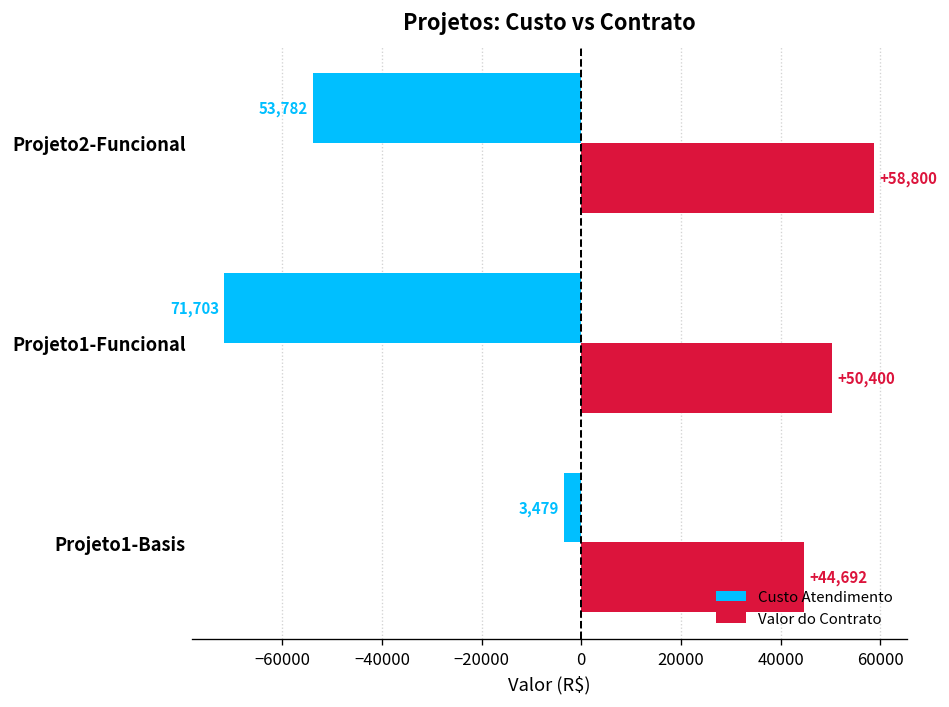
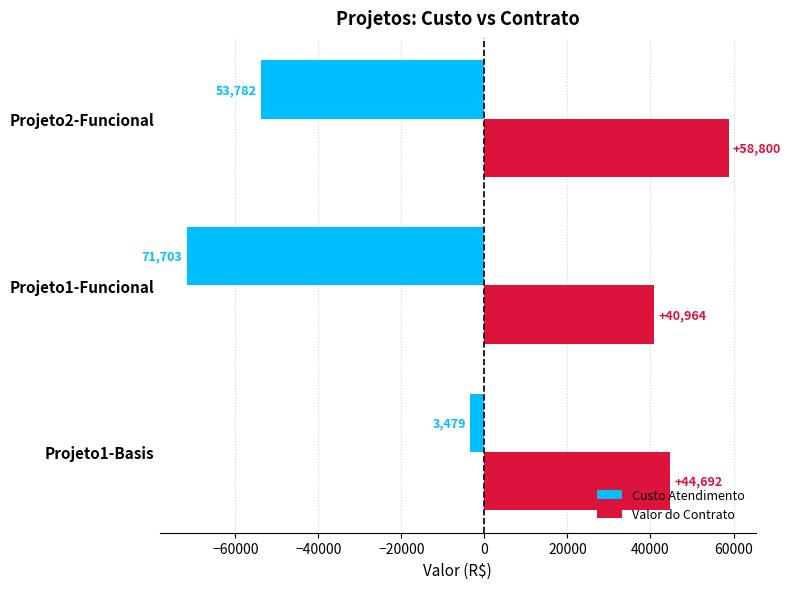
Valor do Contrato, Projeto1-Funcional: +50,400 -> +40,964
